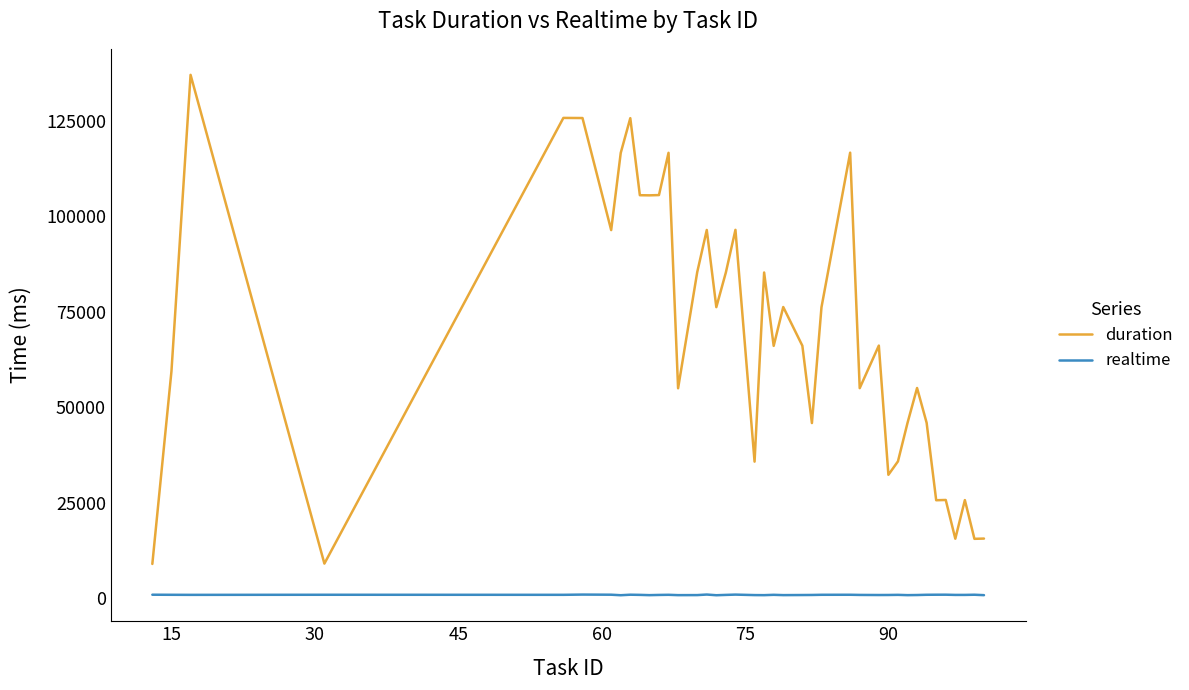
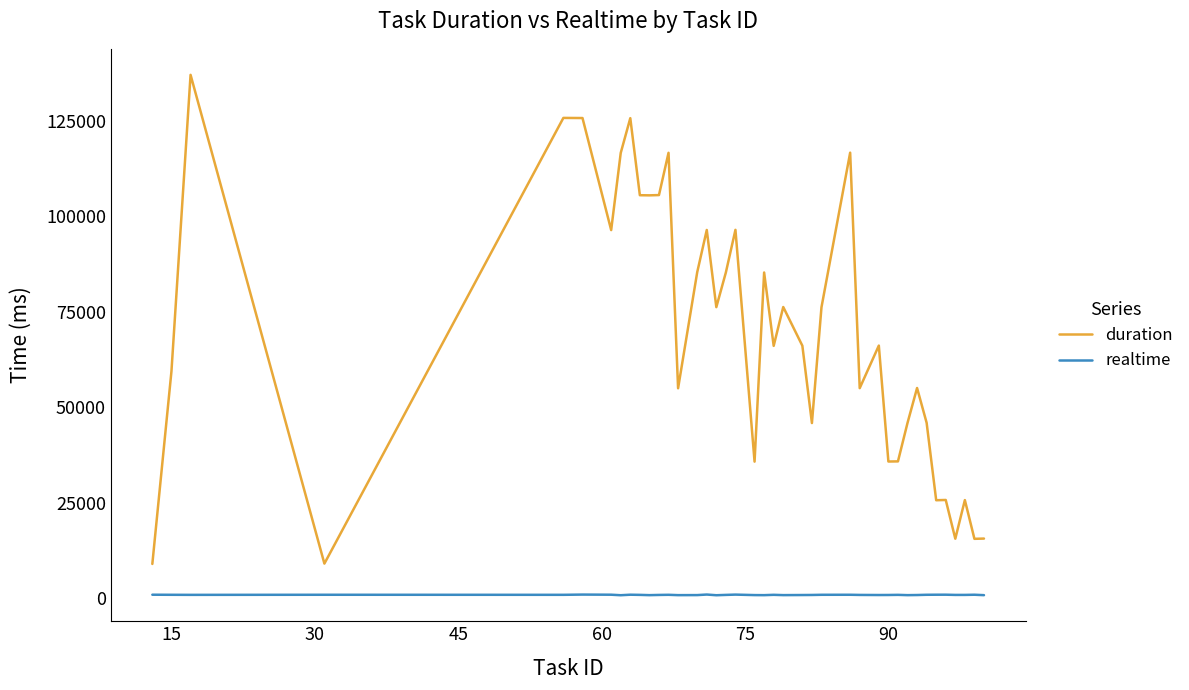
duration, 90: 32000 -> 36000
